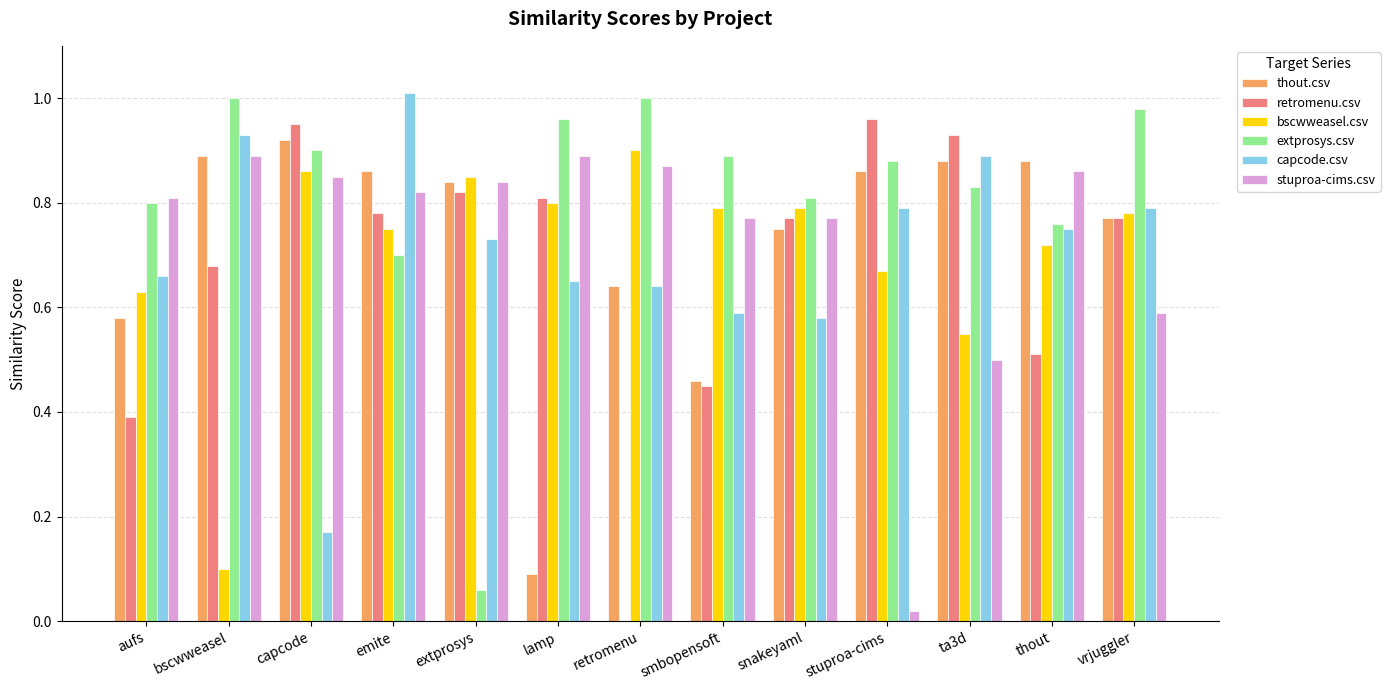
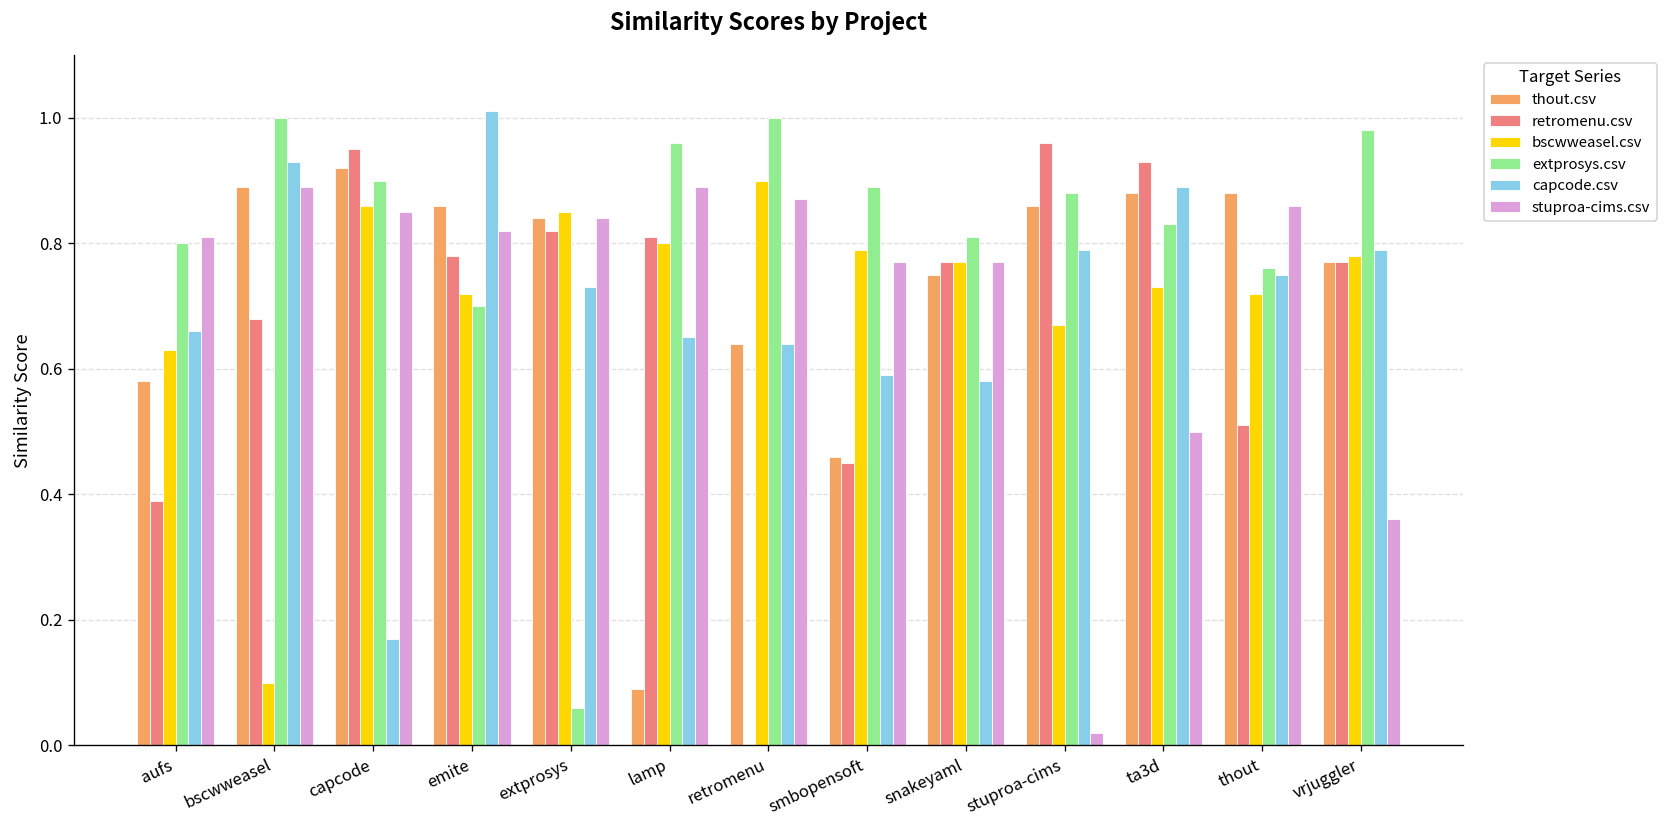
bscwweasel.csv, emite: 0.75 -> 0.72
bscwweasel.csv, snakeyaml: 0.79 -> 0.77
bscwweasel.csv, ta3d: 0.55 -> 0.73
stuproa-cims.csv, vrjuggler: 0.59 -> 0.36
